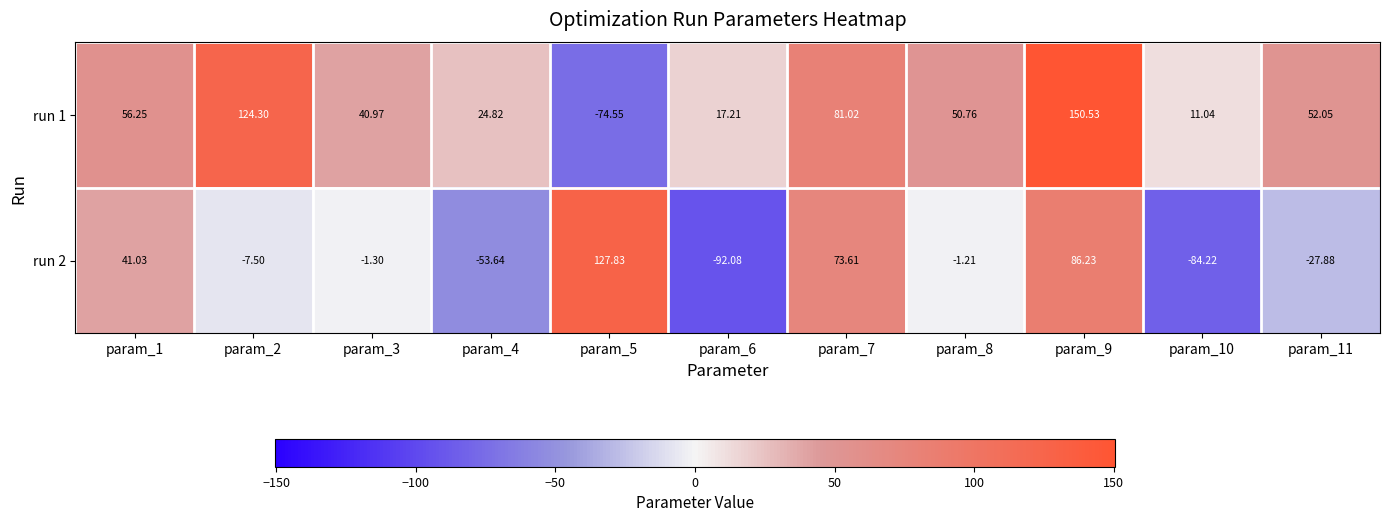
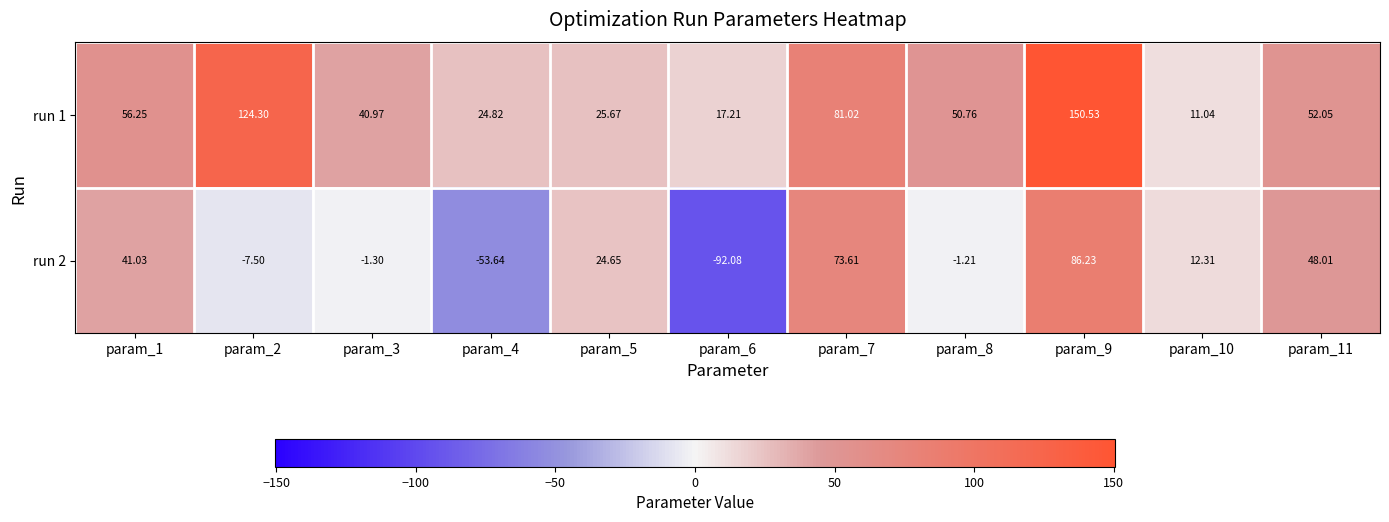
run 1, param_5: -74.55 -> 25.67
run 2, param_5: 127.83 -> 24.65
run 2, param_10: -84.22 -> 12.31
run 2, param_11: -27.88 -> 48.01
